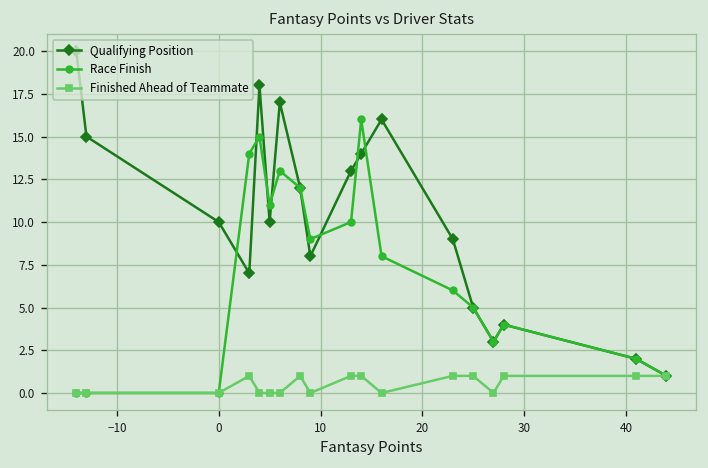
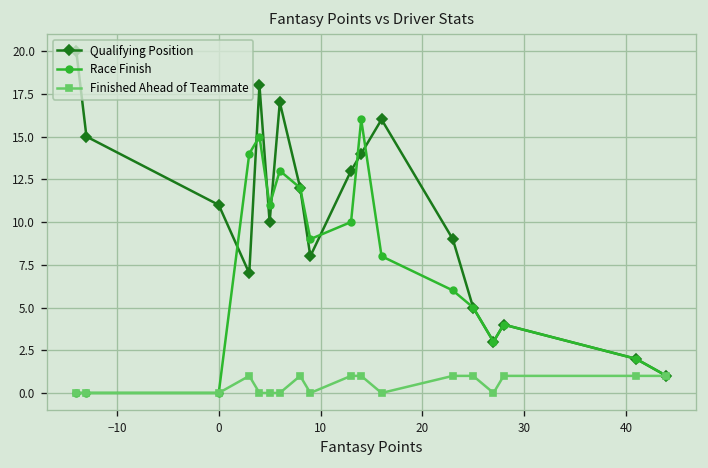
Qualifying Position, 0: 10 -> 11
